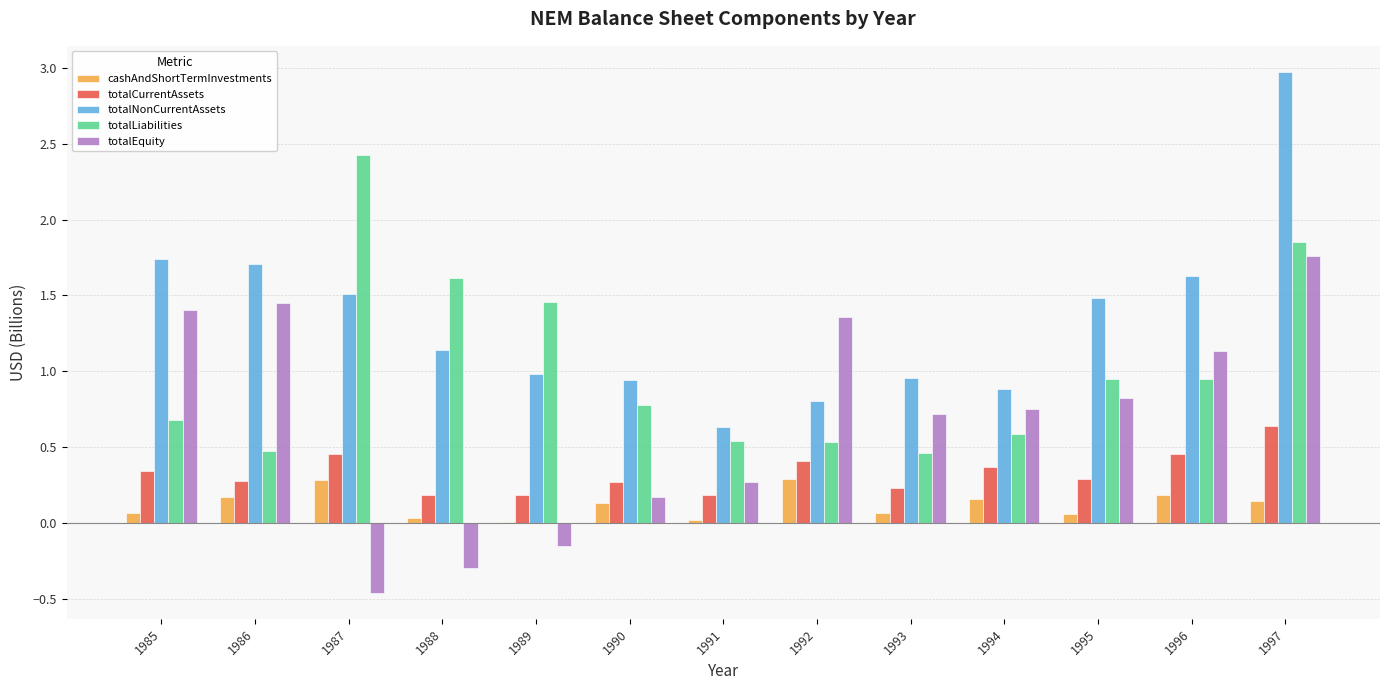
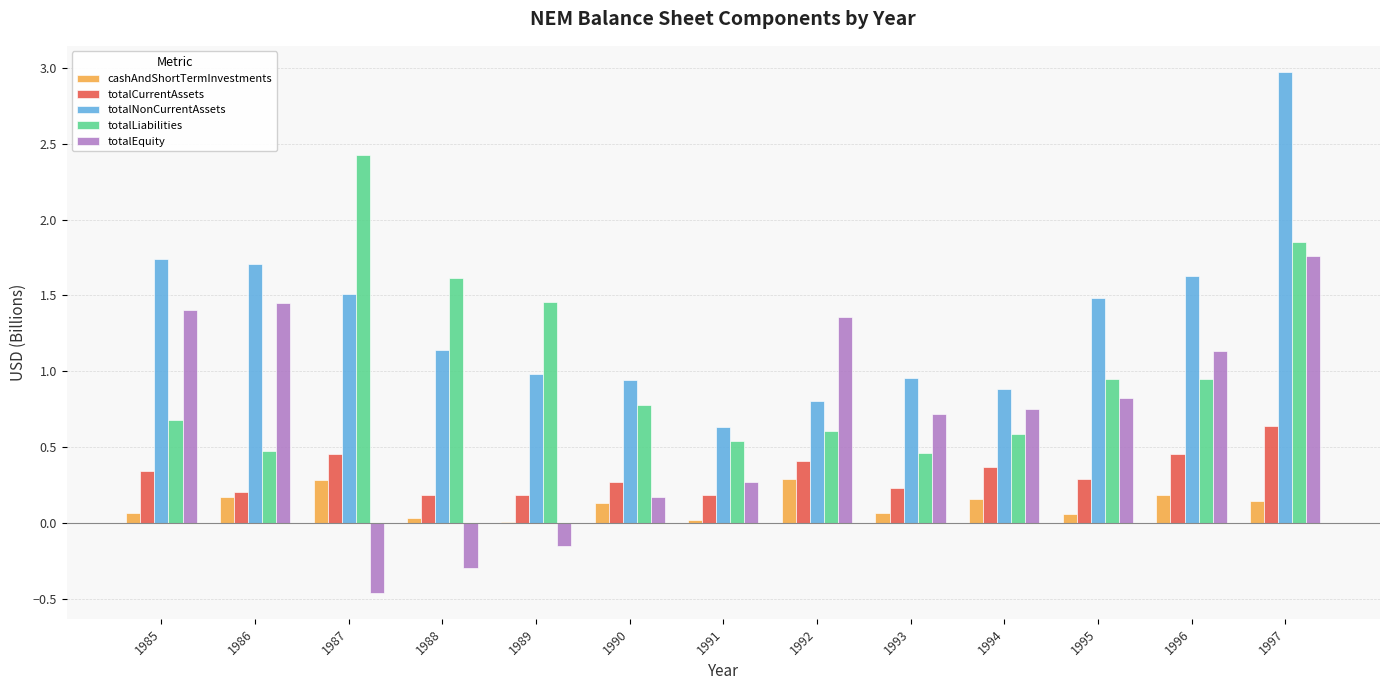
totalCurrentAssets, 1986: 0.28 -> 0.20
totalLiabilities, 1992: 0.53 -> 0.61
